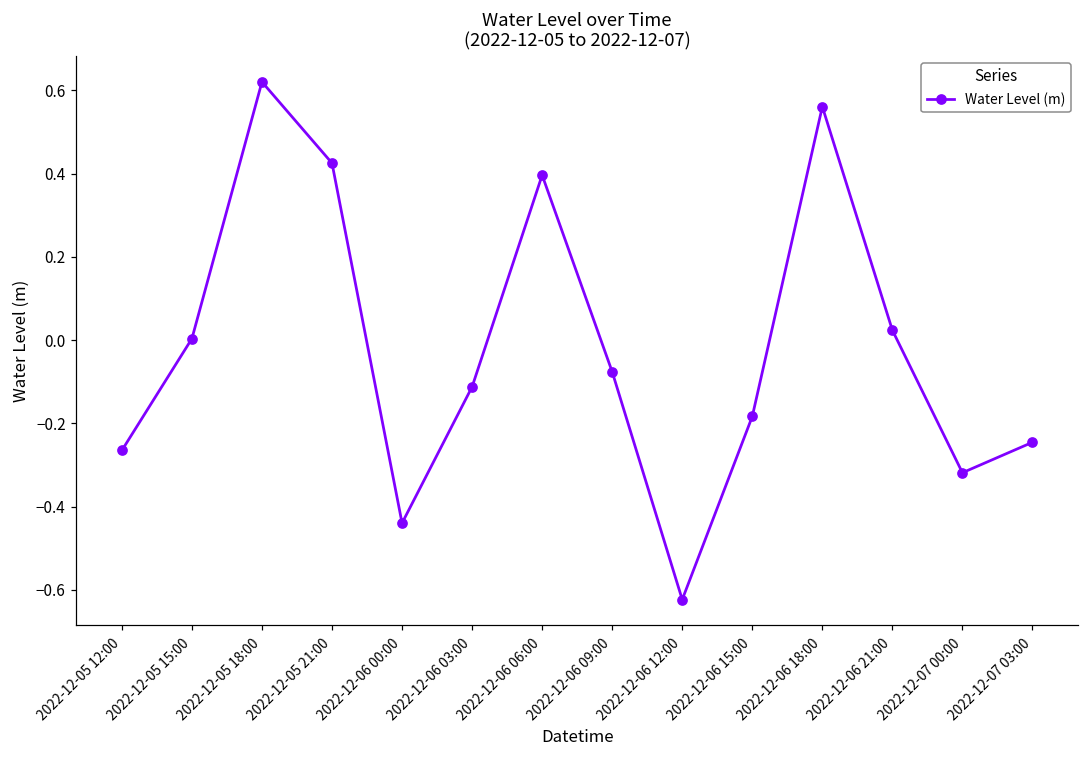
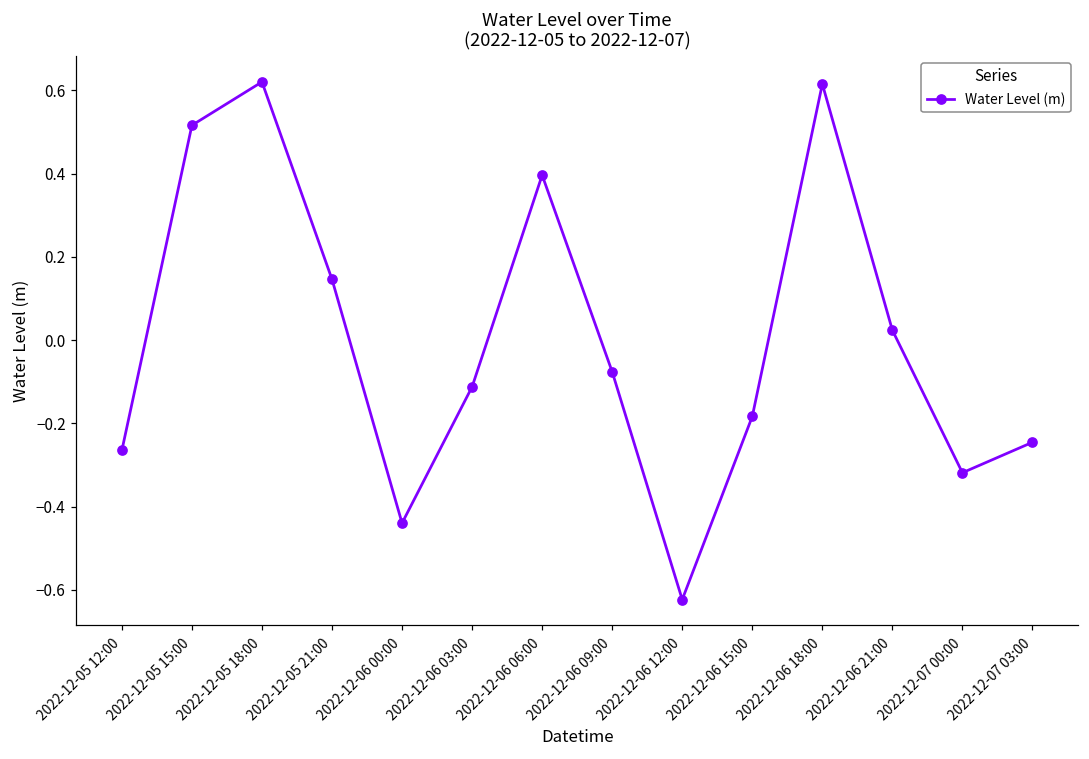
2022-12-05 15:00: 0.00 -> 0.52
2022-12-05 21:00: 0.43 -> 0.15
2022-12-06 18:00: 0.56 -> 0.62
